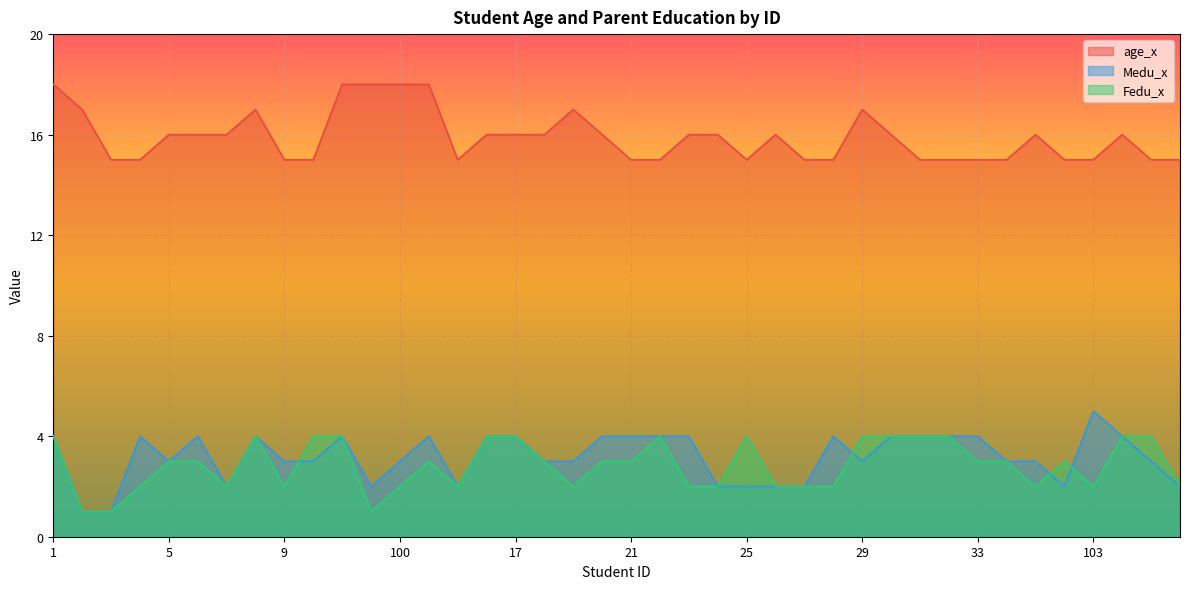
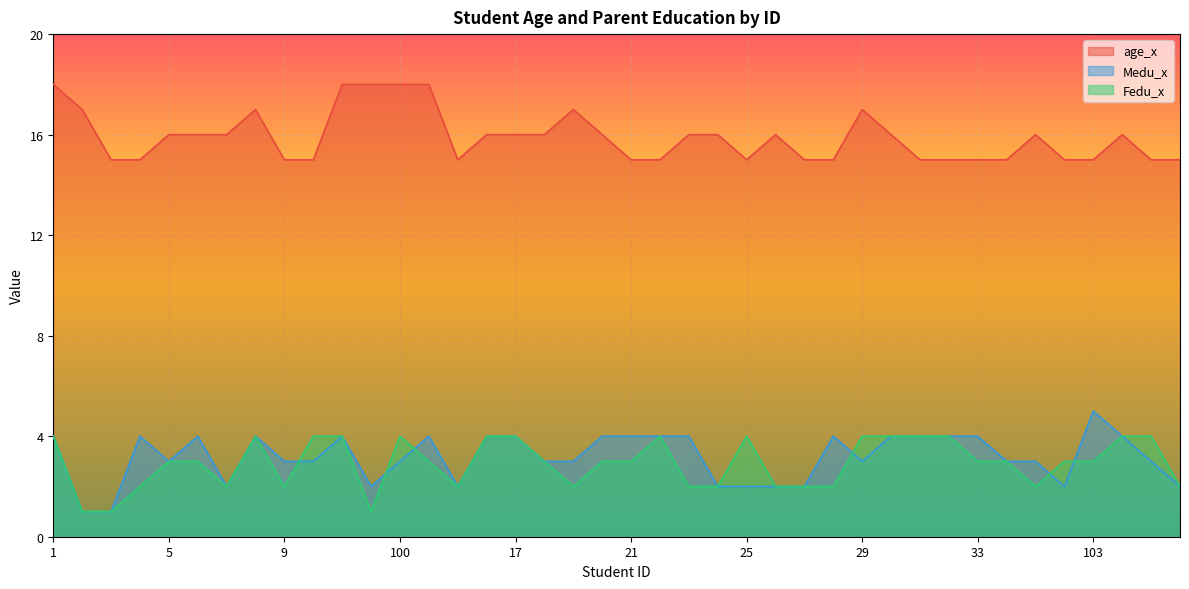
Fedu_x, 100: 2 -> 4
Fedu_x, 103: 2 -> 3
